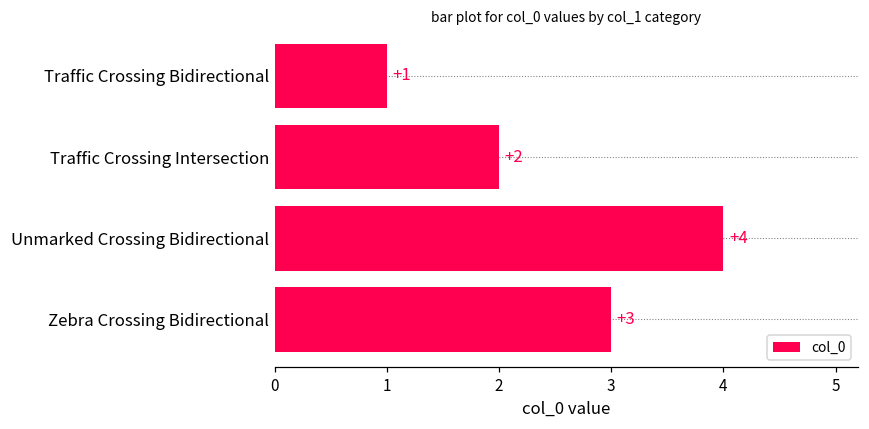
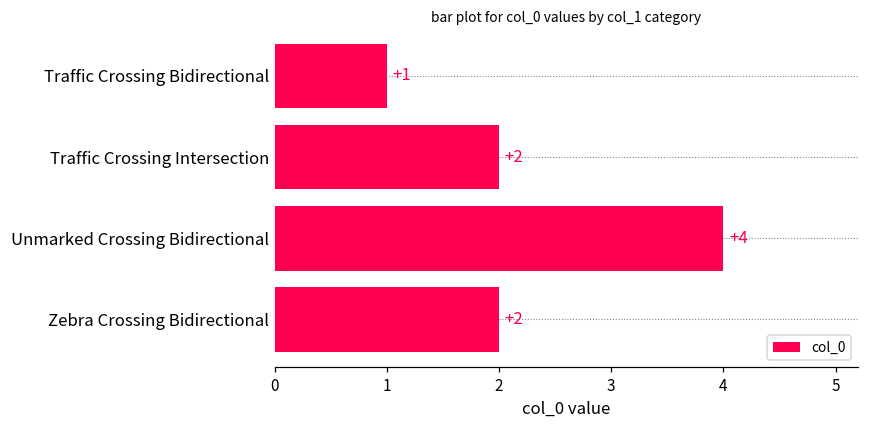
Zebra Crossing Bidirectional: +3 -> +2
